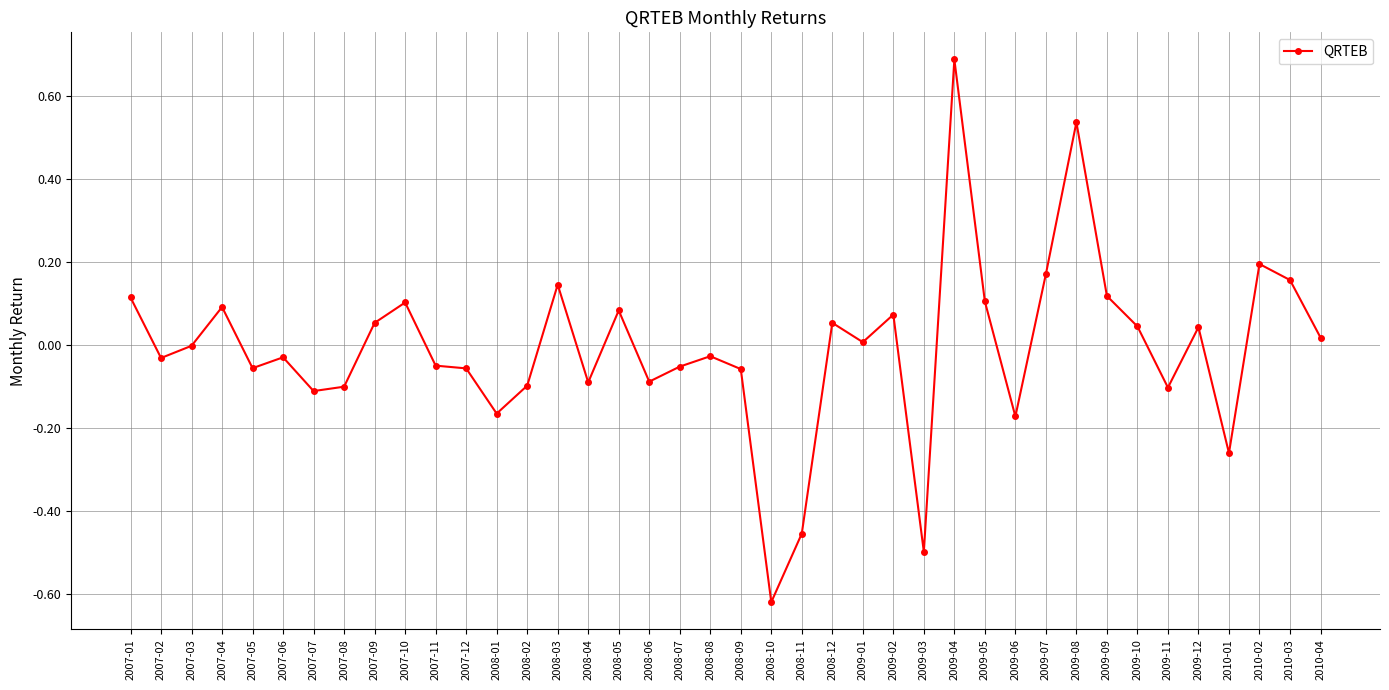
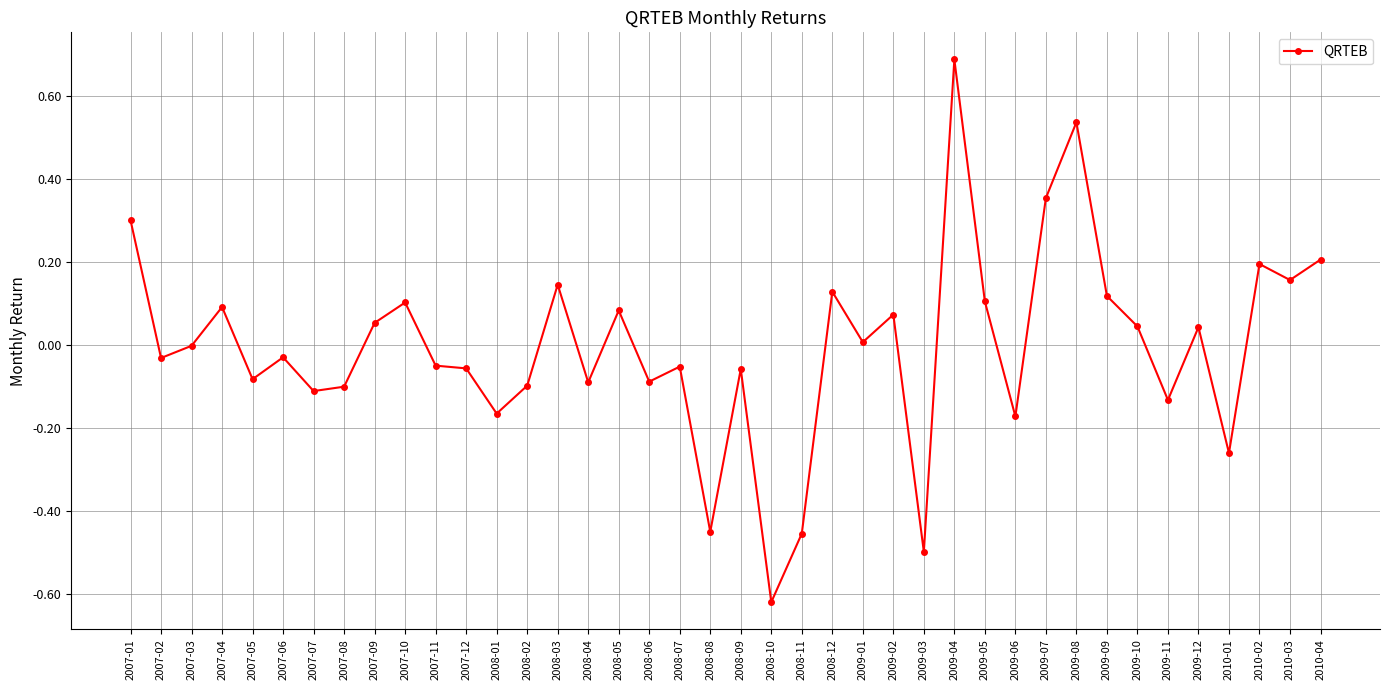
2007-01: 0.11 -> 0.30
2007-05: -0.06 -> -0.08
2008-08: -0.03 -> -0.45
2008-12: 0.05 -> 0.13
2009-07: 0.17 -> 0.35
2009-11: -0.10 -> -0.13
2010-04: 0.02 -> 0.21
